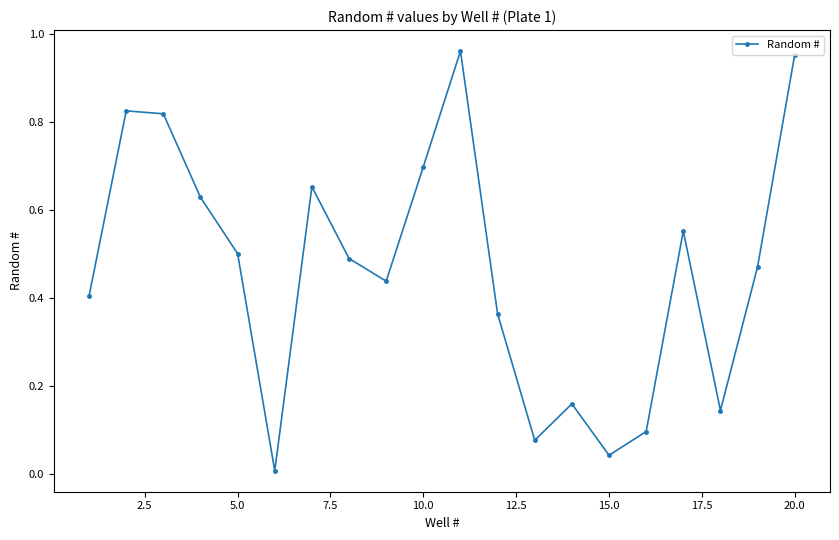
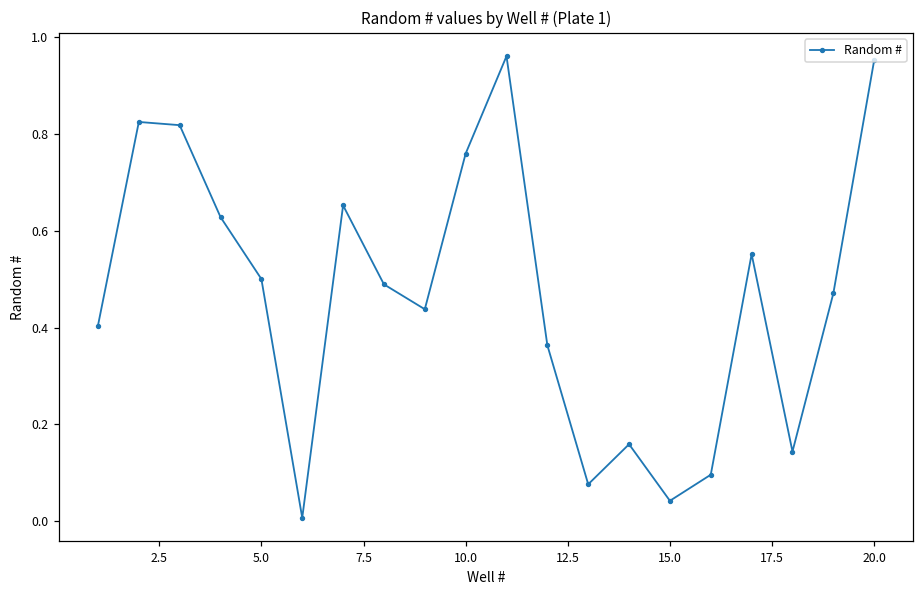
10.0: 0.70 -> 0.76
